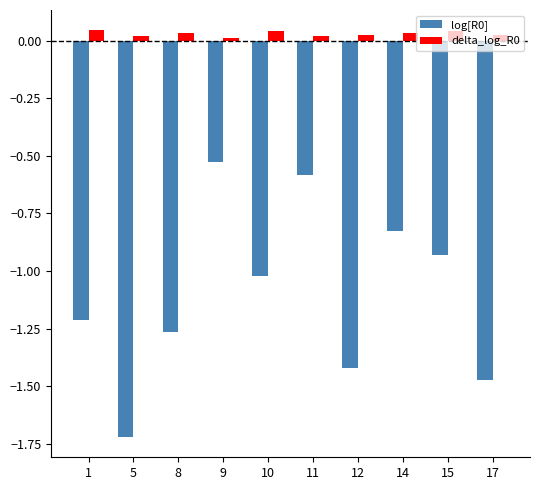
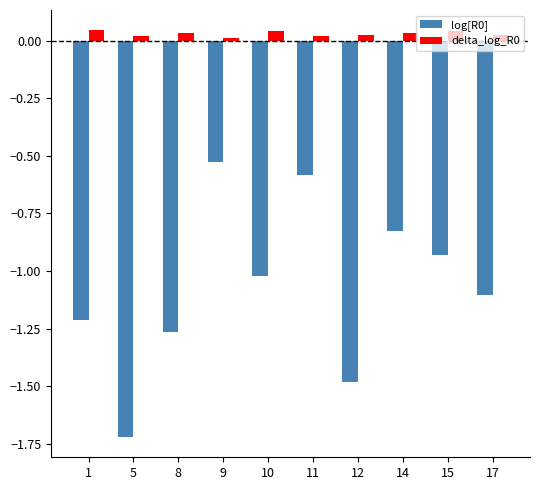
log[R0], 12: -1.42 -> -1.48
log[R0], 17: -1.47 -> -1.10
